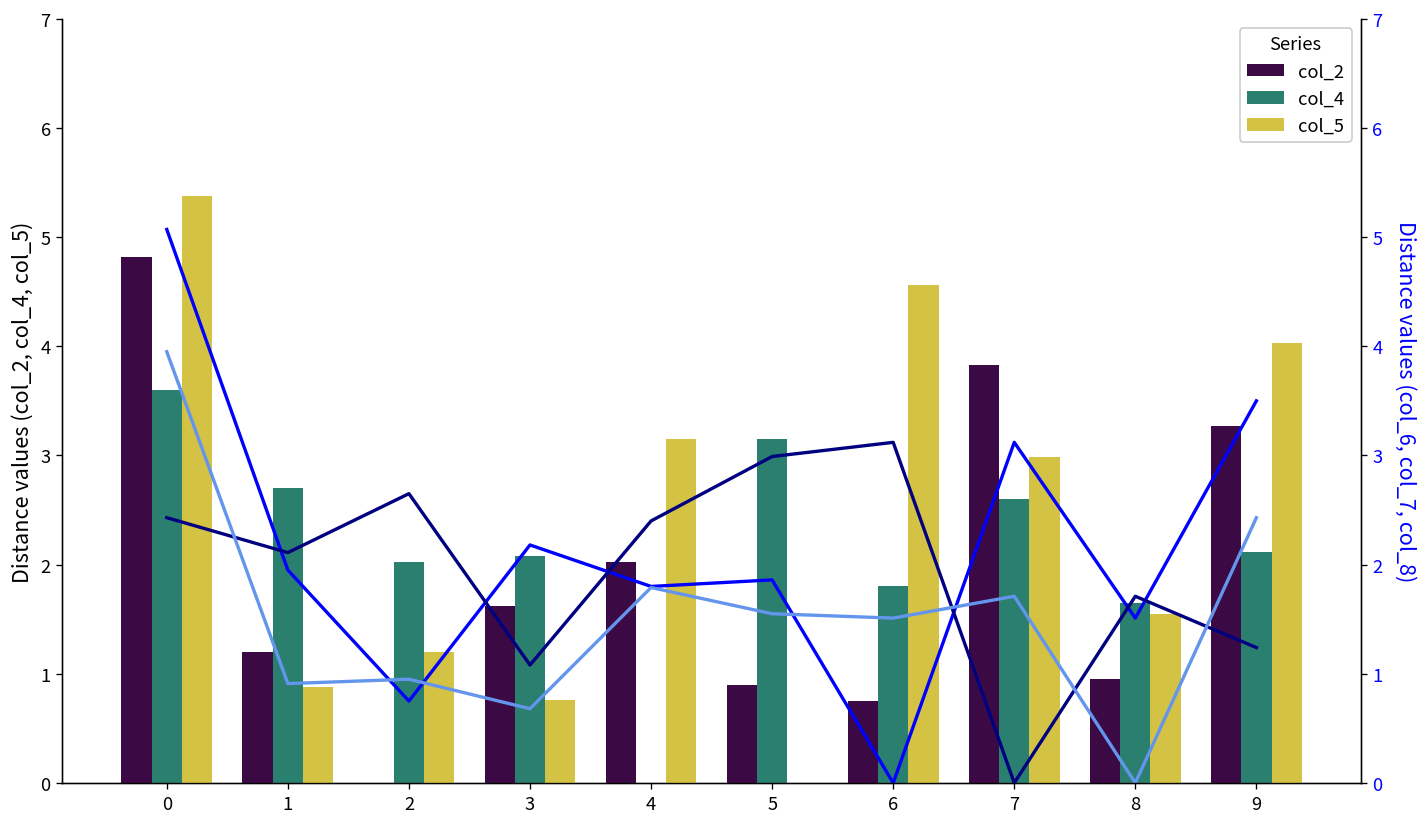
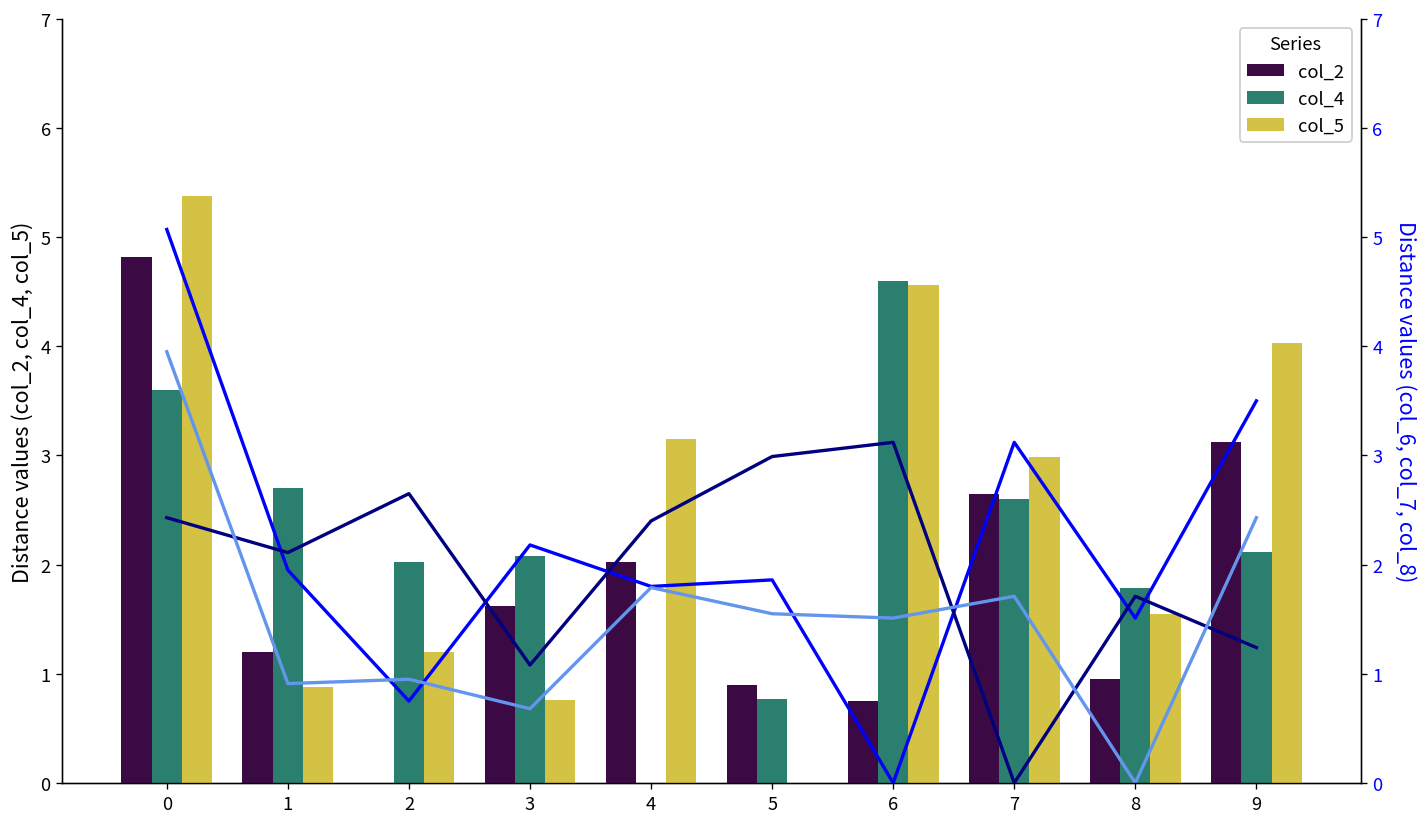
col_4, 5: 3.2 -> 0.8
col_4, 6: 1.8 -> 4.6
col_2, 7: 3.8 -> 2.7
col_4, 8: 1.7 -> 1.8
col_2, 9: 3.3 -> 3.1
